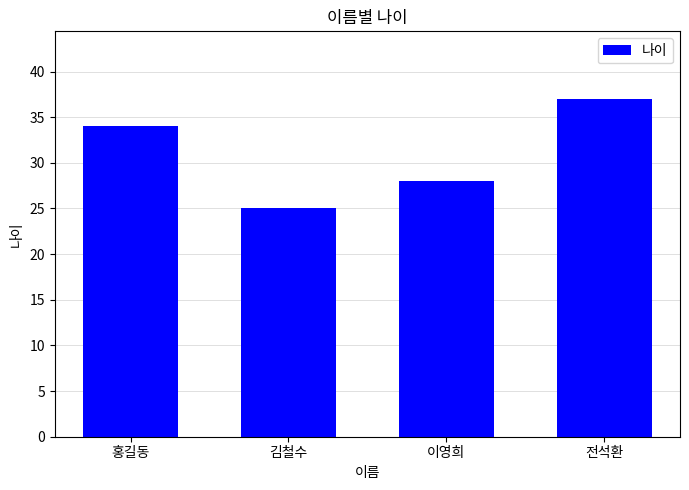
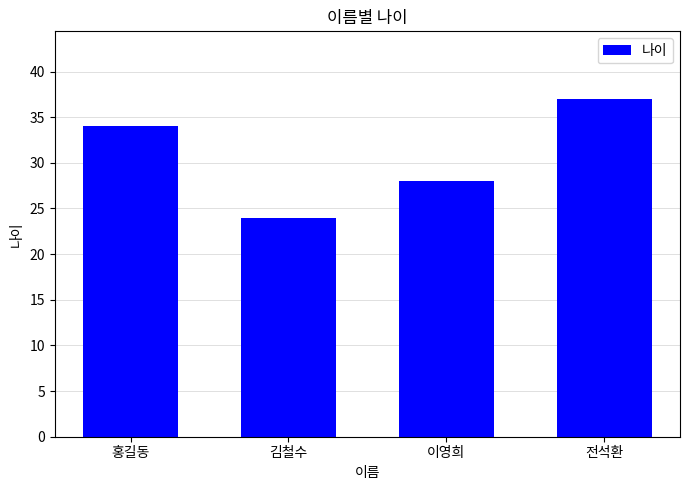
김철수: 25 -> 24
